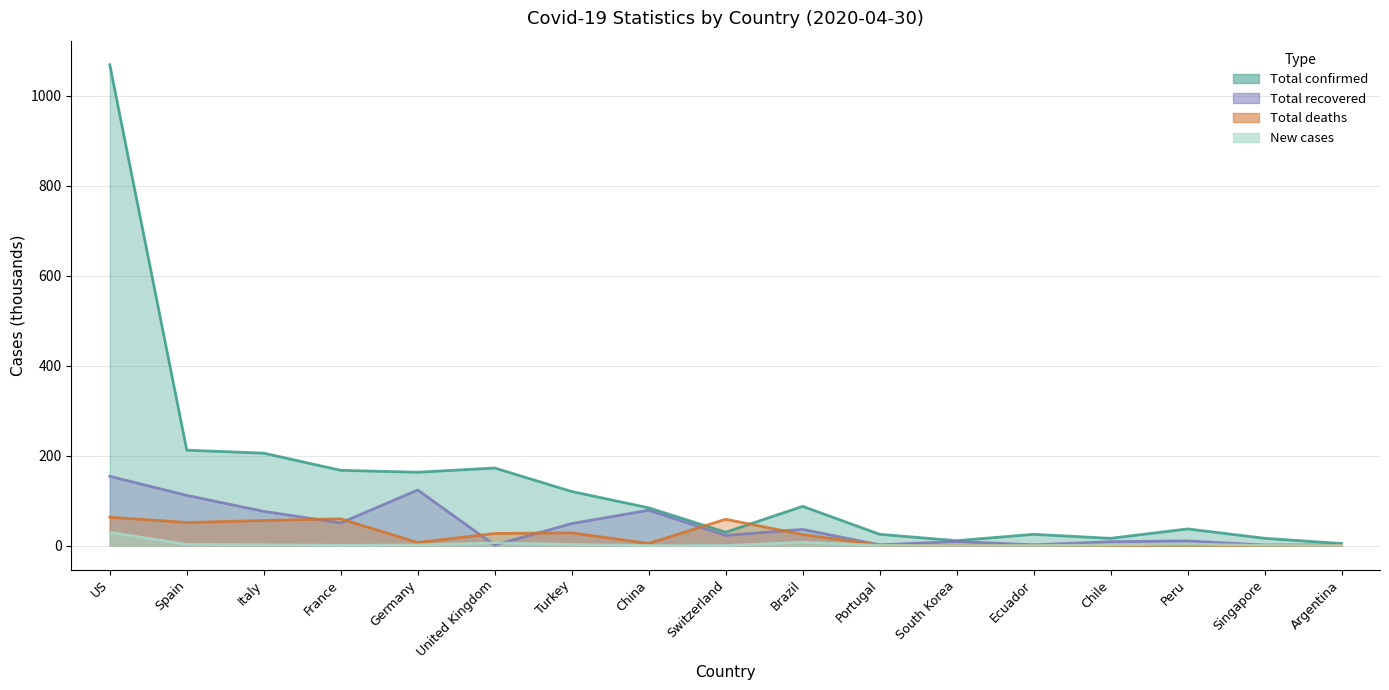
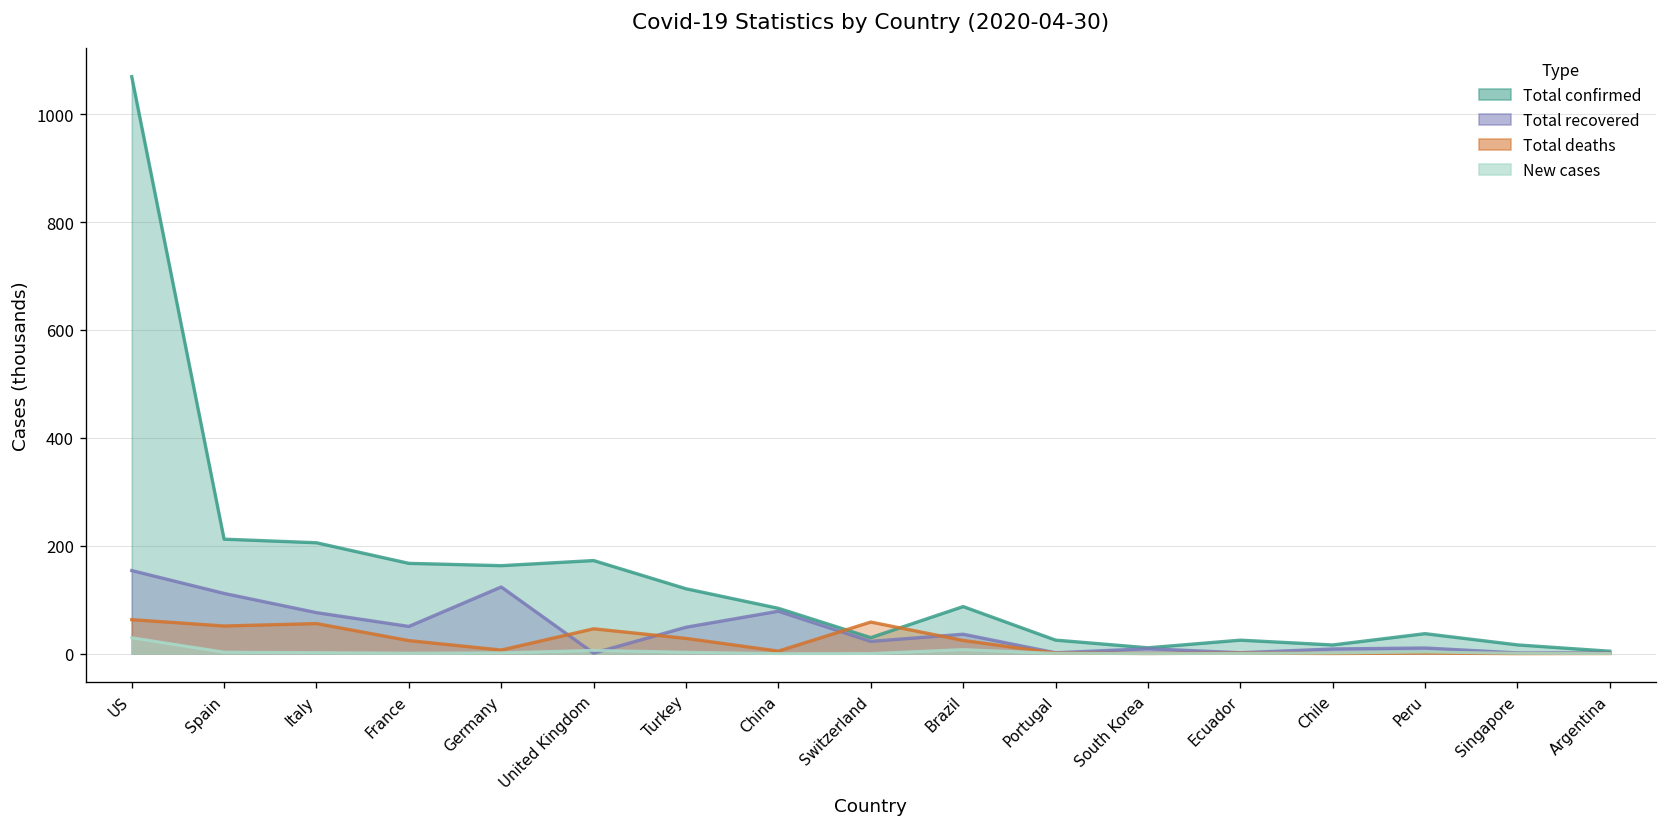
Total deaths, France: 60 -> 20
Total deaths, United Kingdom: 30 -> 50
